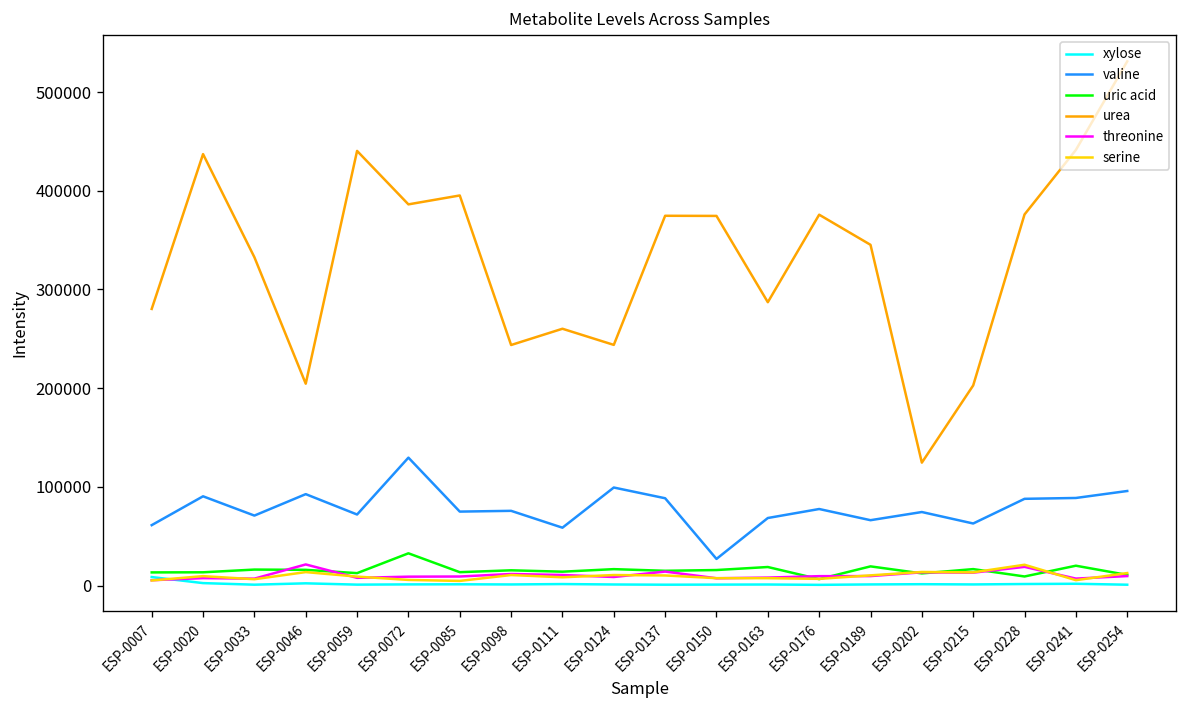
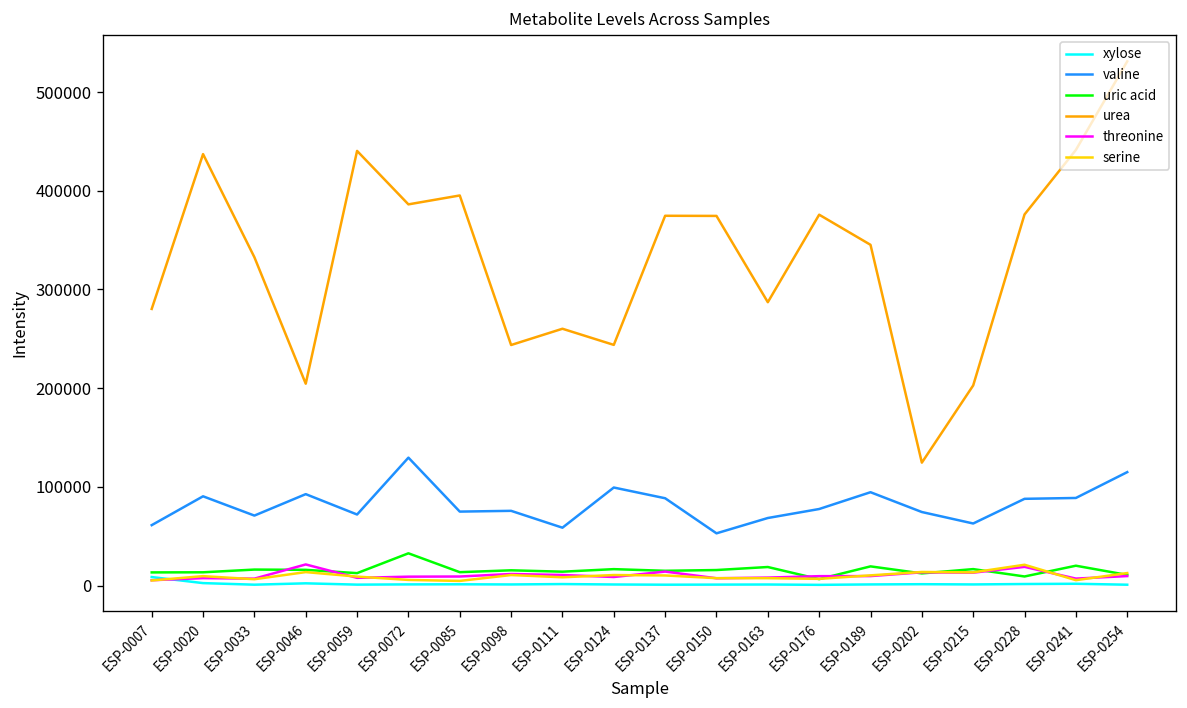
valine, ESP-0150: 30000 -> 50000
valine, ESP-0189: 70000 -> 90000
valine, ESP-0254: 100000 -> 110000
